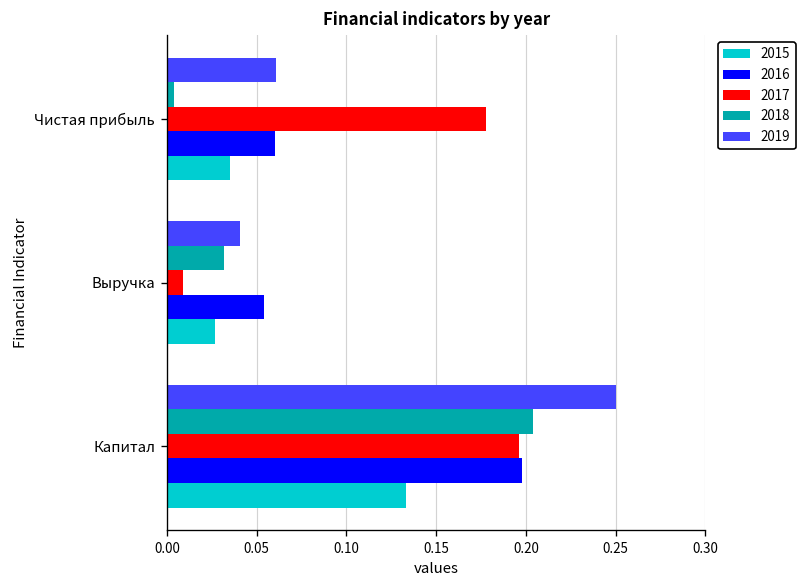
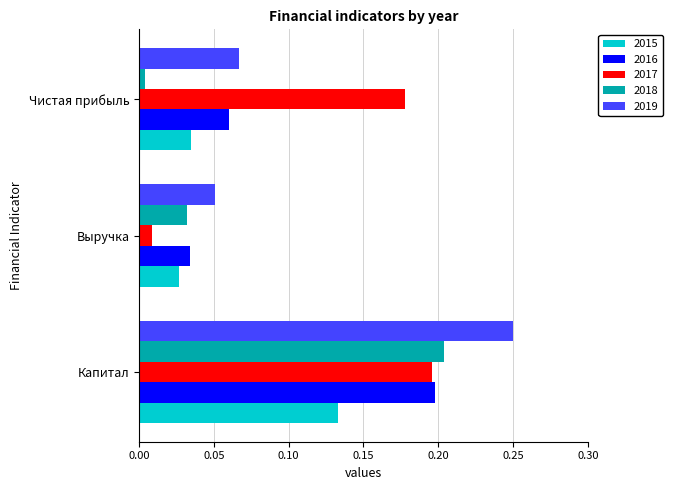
2019, Чистая прибыль: 0.061 -> 0.067
2019, Выручка: 0.041 -> 0.051
2016, Выручка: 0.054 -> 0.034
